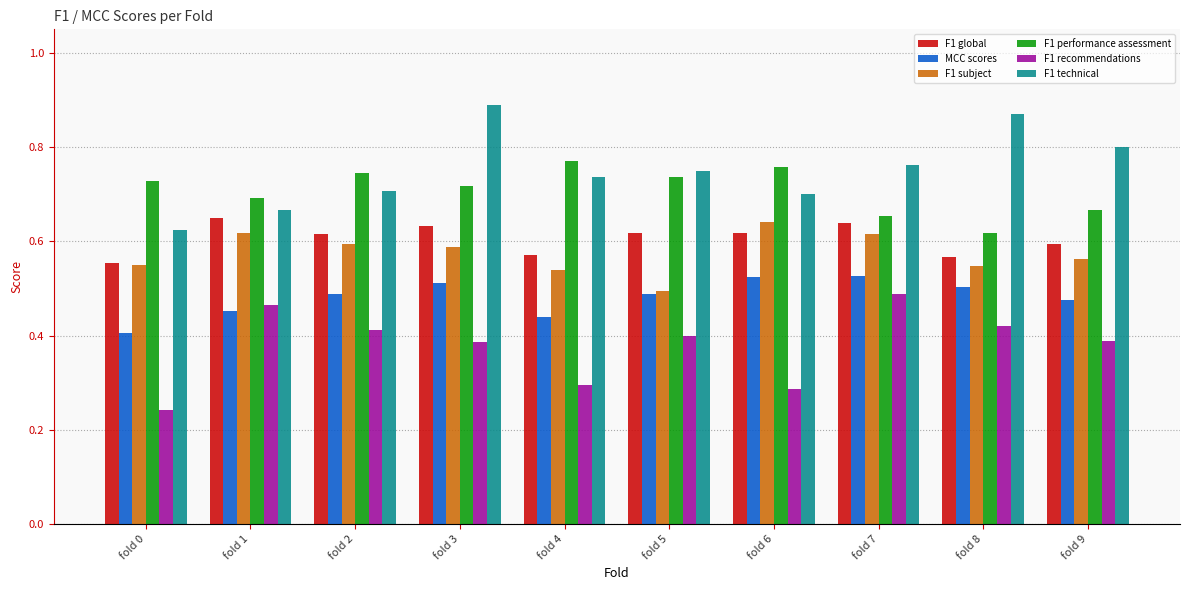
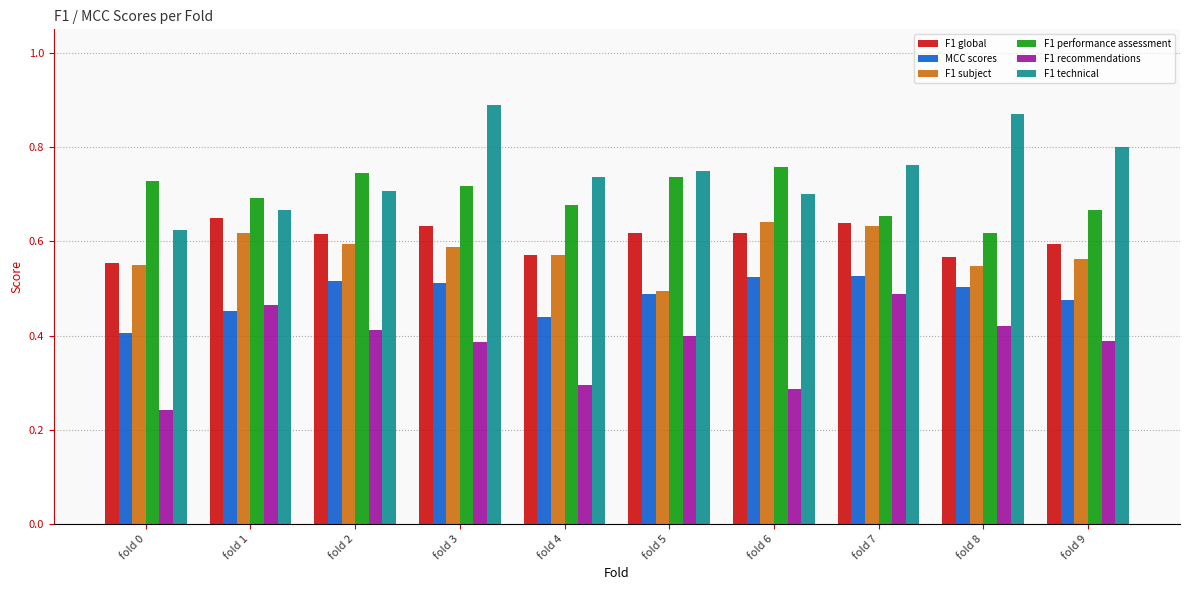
MCC scores, fold 2: 0.49 -> 0.52
F1 subject, fold 4: 0.54 -> 0.57
F1 performance assessment, fold 4: 0.77 -> 0.68
F1 subject, fold 7: 0.62 -> 0.63
